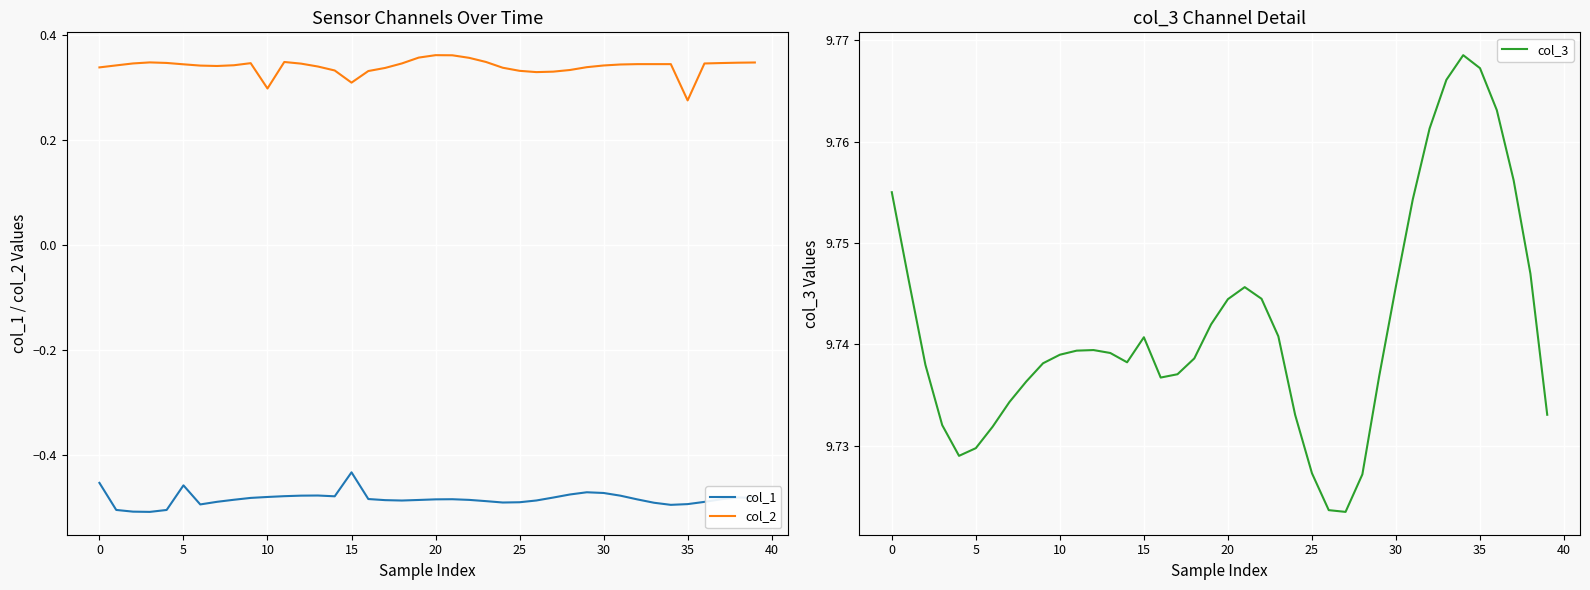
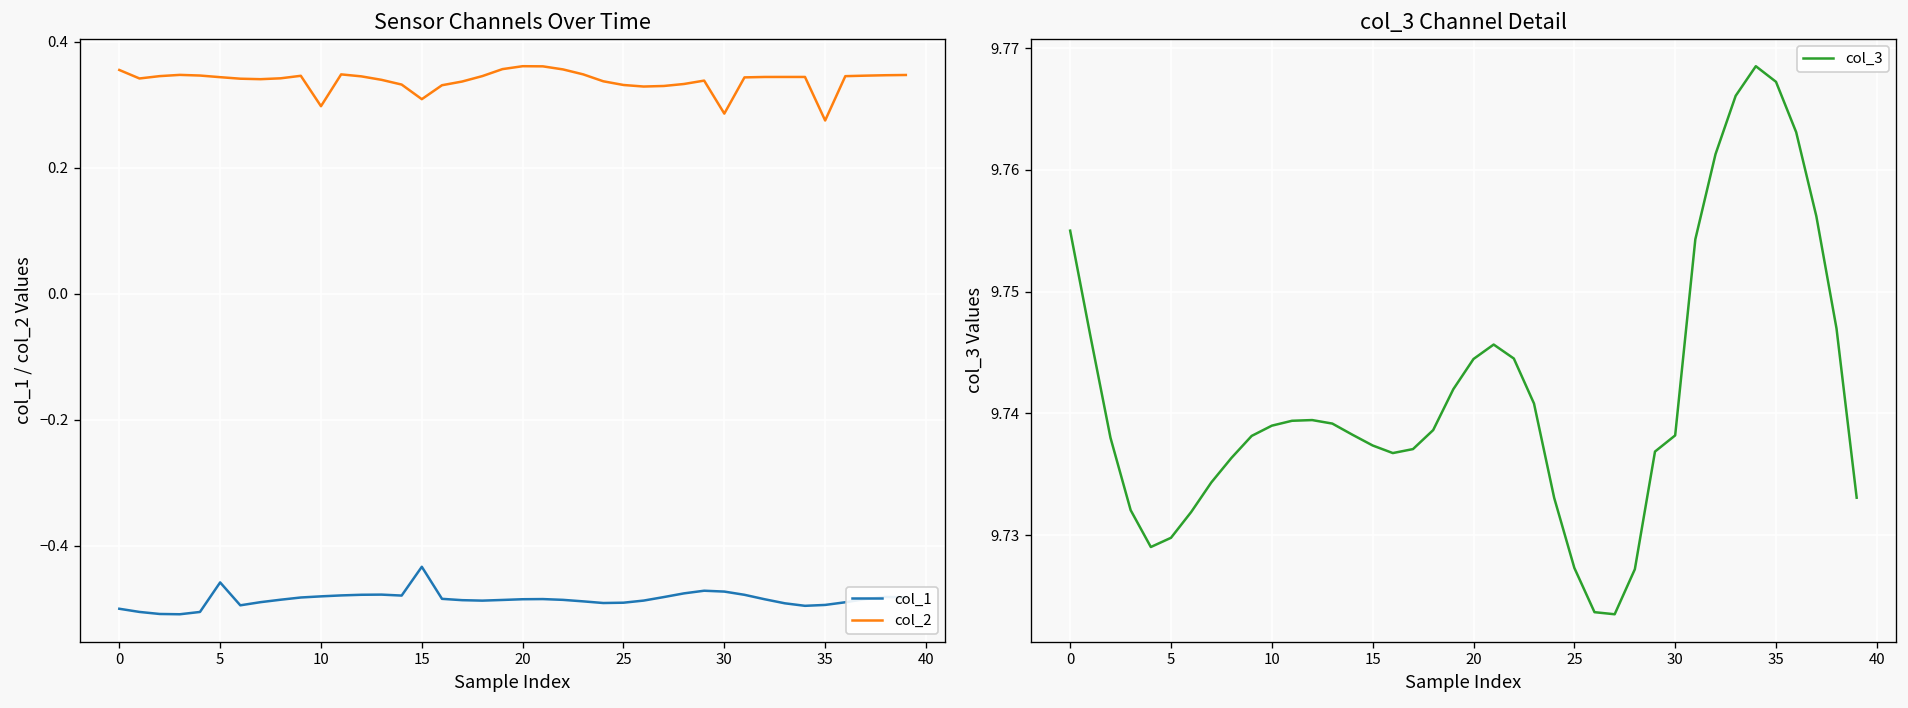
Sensor Channels Over Time, col_1, 0: -0.45 -> -0.50
Sensor Channels Over Time, col_2, 0: 0.34 -> 0.35
Sensor Channels Over Time, col_2, 30: 0.34 -> 0.29
col_3 Channel Detail, 15: 9.7407 -> 9.7374
col_3 Channel Detail, 30: 9.7458 -> 9.7382
